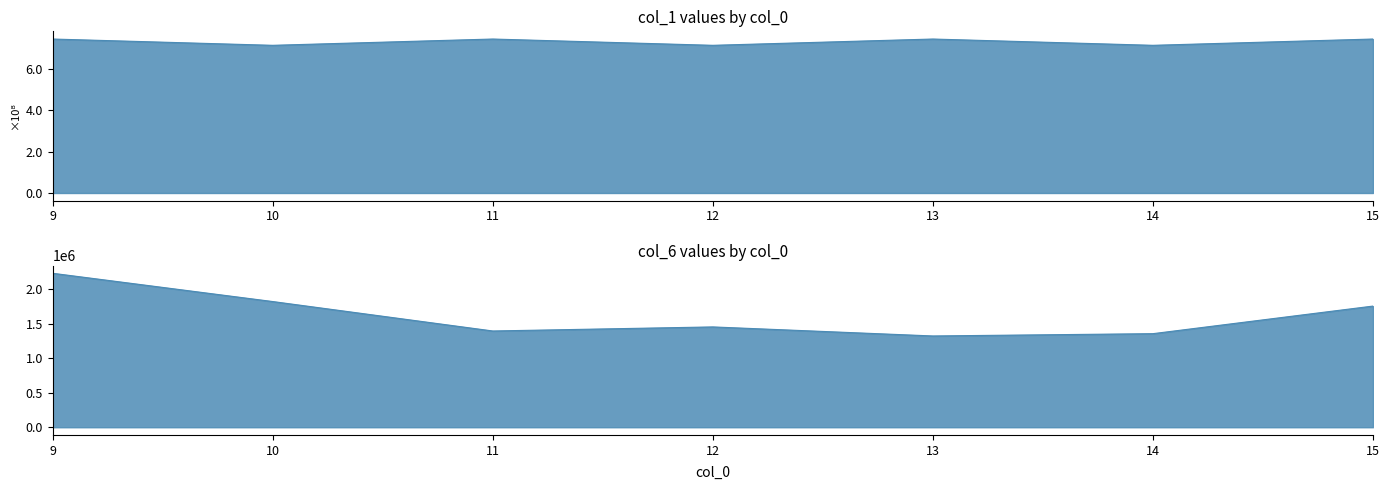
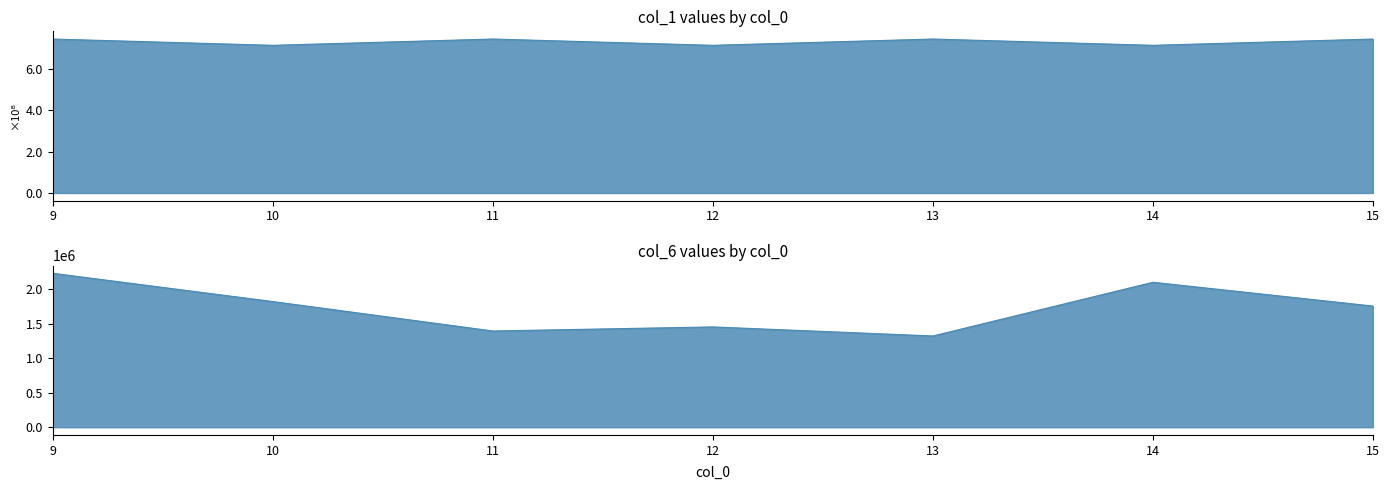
col_6 values by col_0, 14: 1400000 -> 2100000
